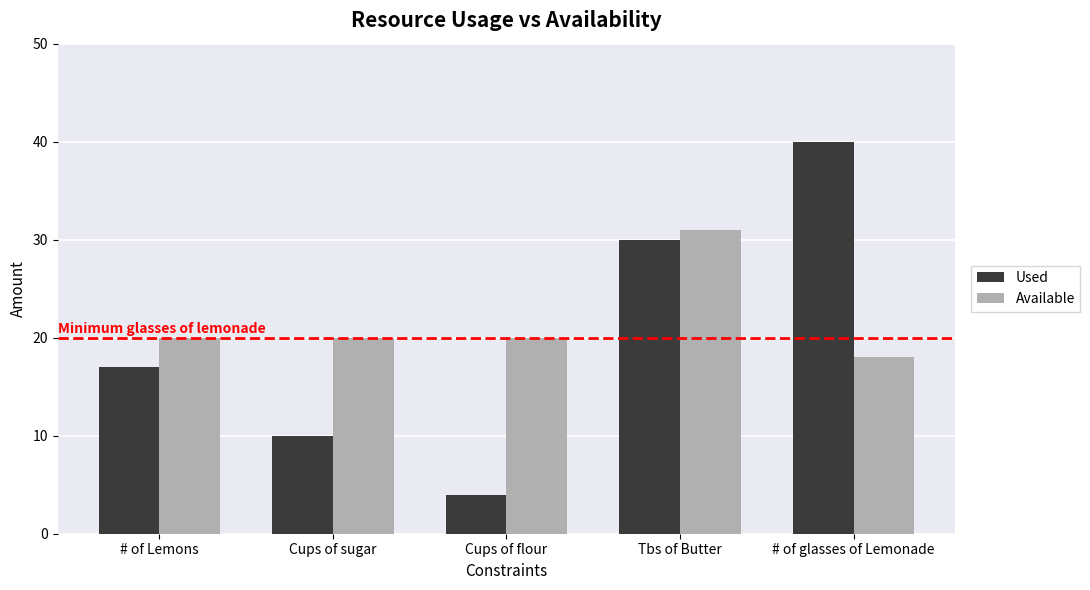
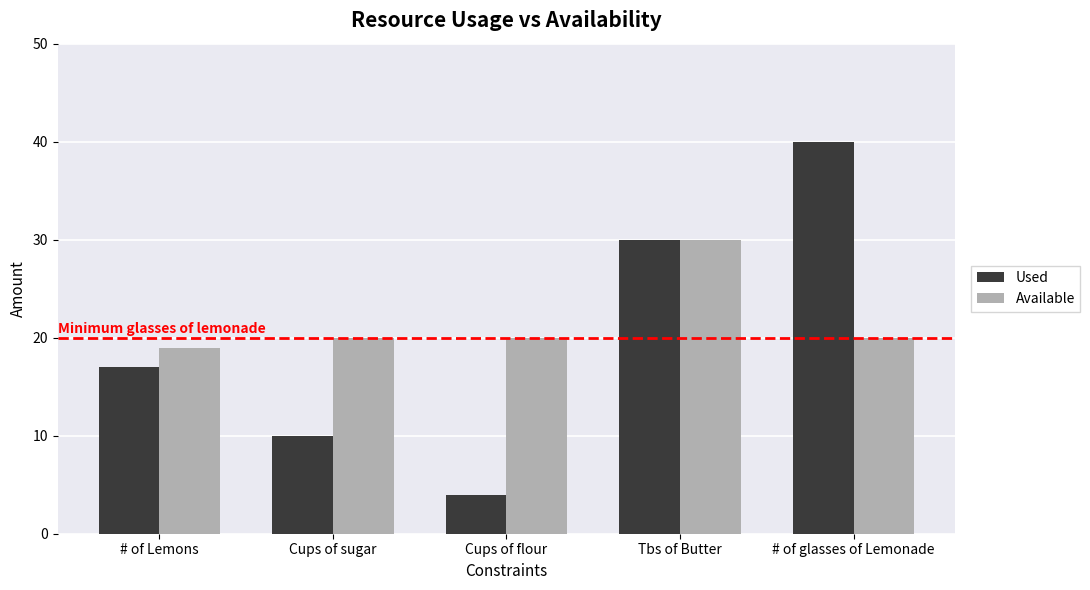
Available, # of Lemons: 20 -> 19
Available, Tbs of Butter: 31 -> 30
Available, # of glasses of Lemonade: 18 -> 20
